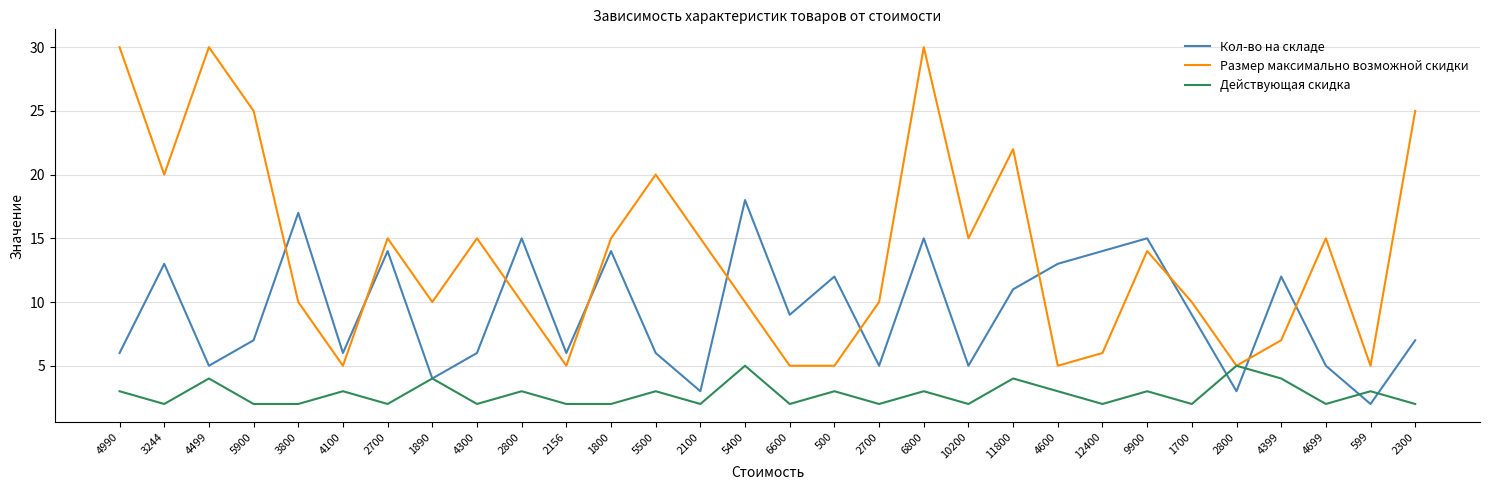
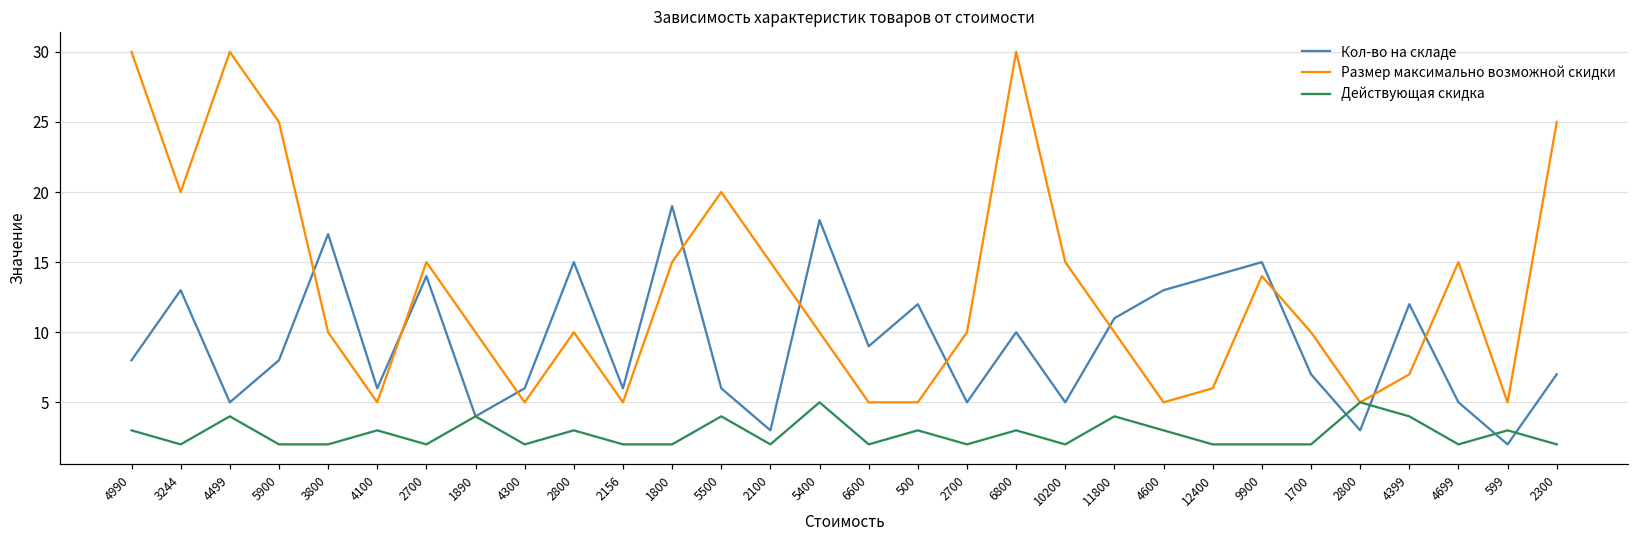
Кол-во на складе, 4990: 6 -> 8
Кол-во на складе, 5900: 7 -> 8
Размер максимально возможной скидки, 4300: 15 -> 5
Кол-во на складе, 1800: 14 -> 19
Действующая скидка, 5500: 3 -> 4
Кол-во на складе, 6800: 15 -> 10
Размер максимально возможной скидки, 11800: 22 -> 10
Действующая скидка, 9900: 3 -> 2
Кол-во на складе, 1700: 9 -> 7
